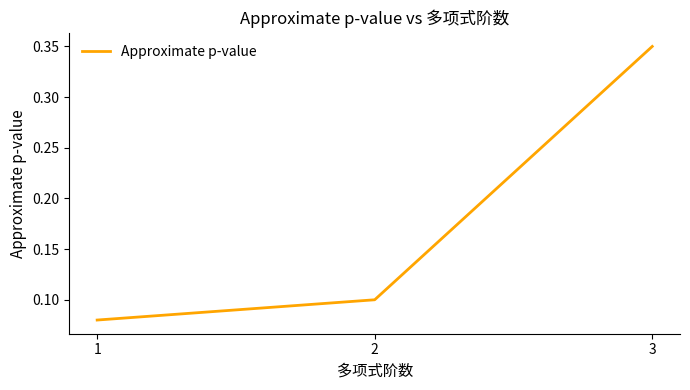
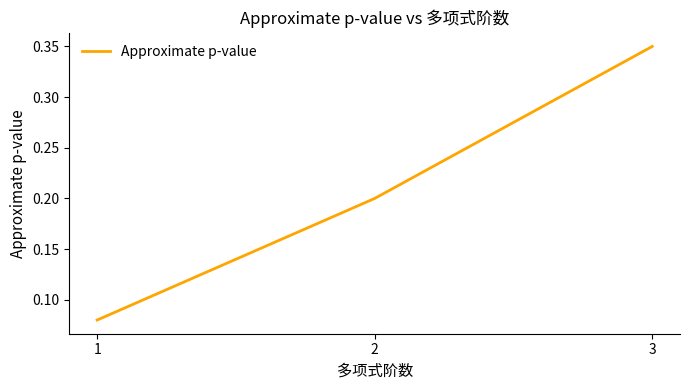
2: 0.1 -> 0.2
